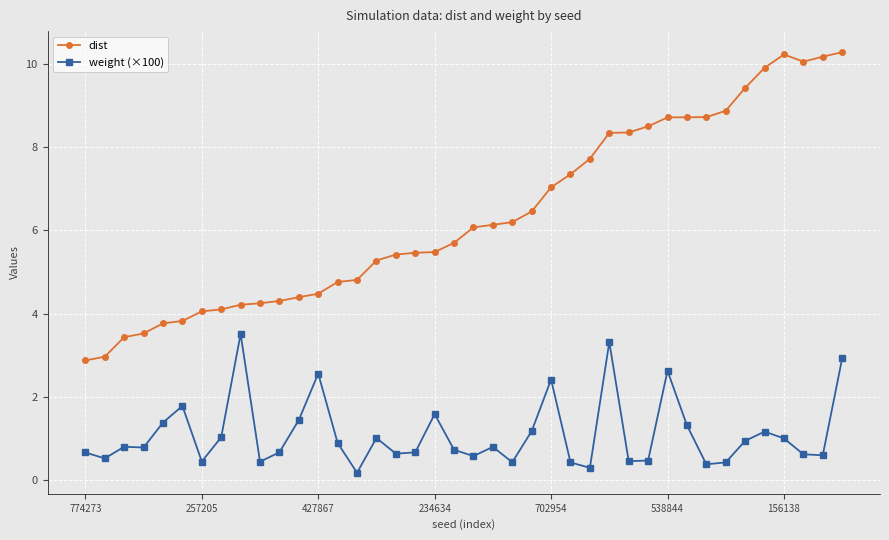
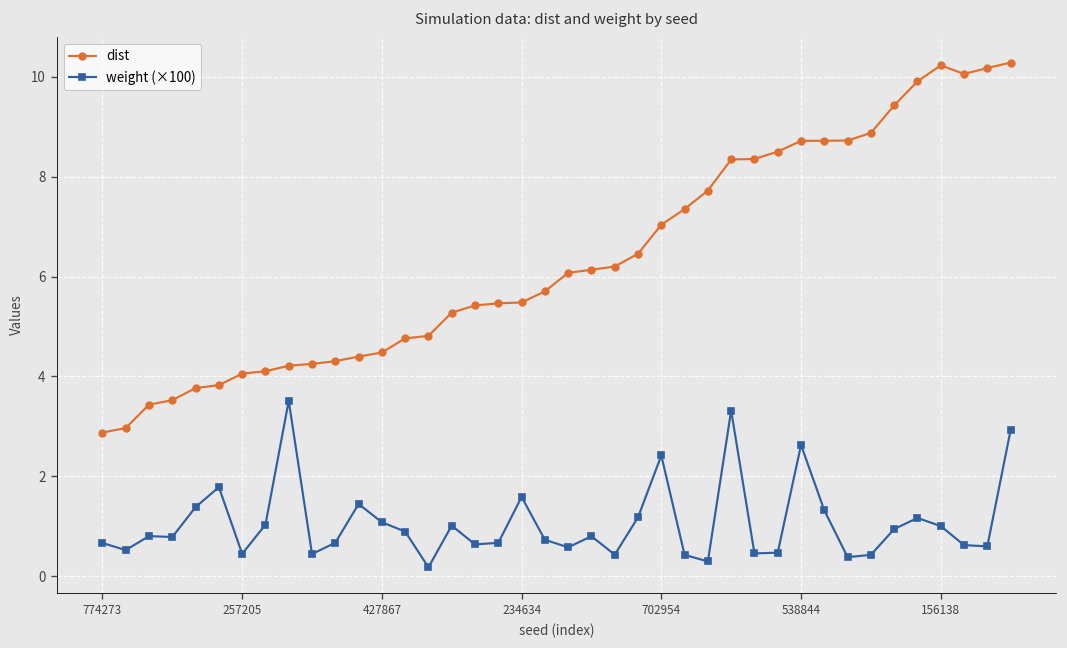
weight (×100), 427867: 2.6 -> 1.1
